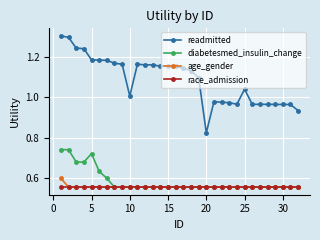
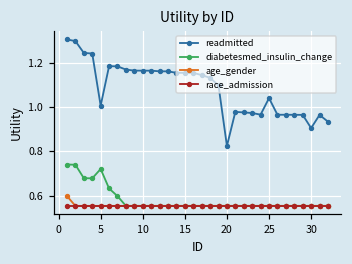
readmitted, 5: 1.19 -> 1.01
readmitted, 10: 1.01 -> 1.16
readmitted, 30: 0.96 -> 0.91
